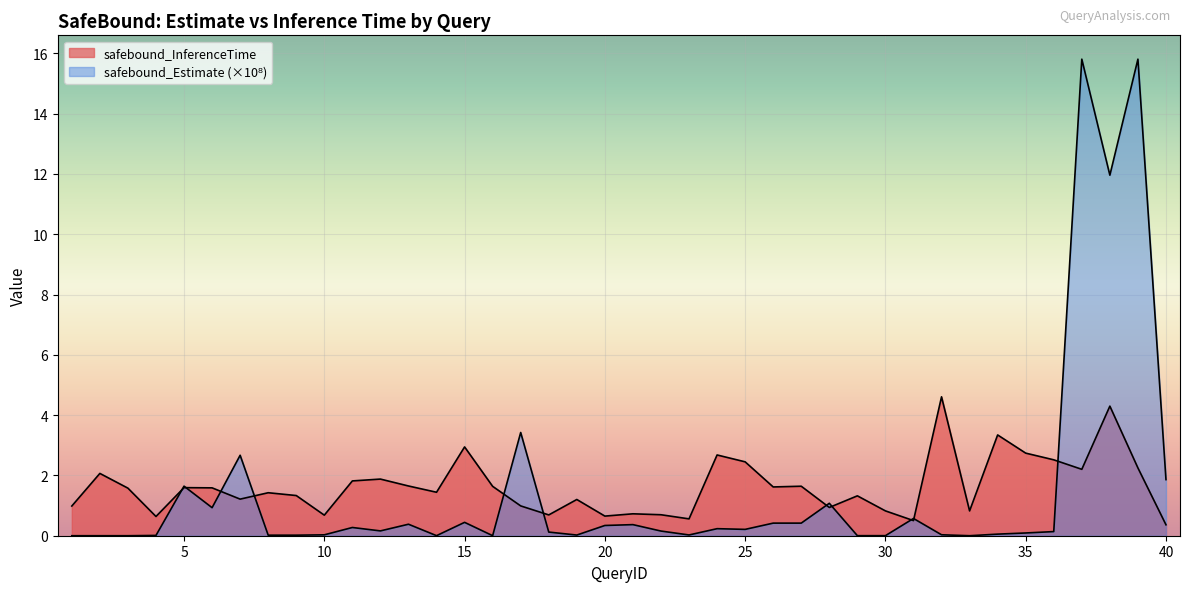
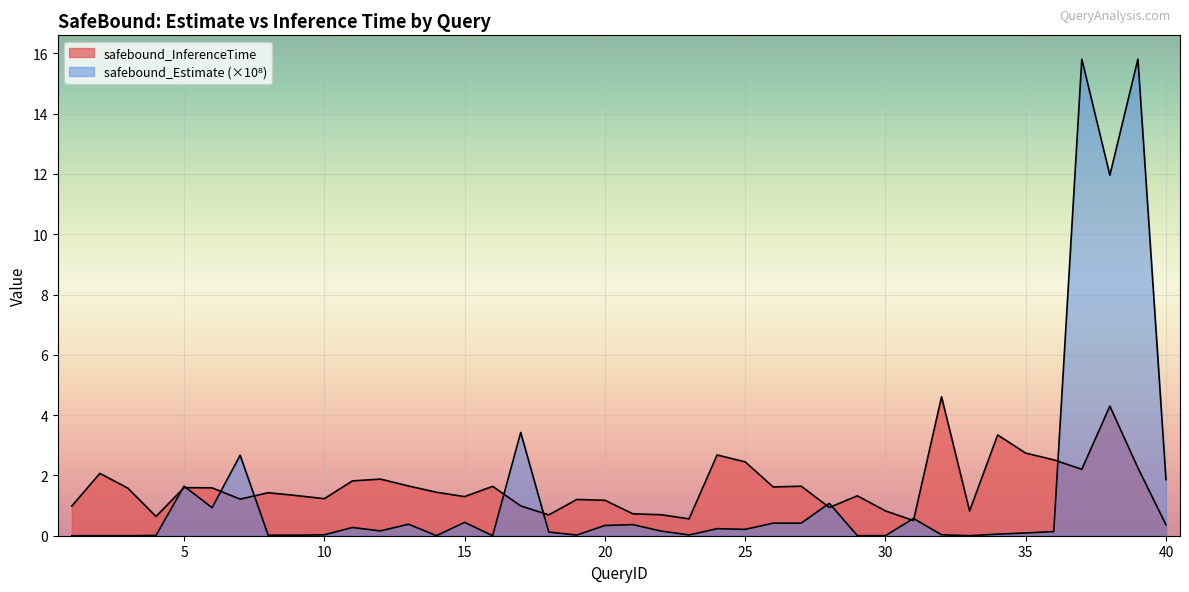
safebound_InferenceTime, 10: 0.7 -> 1.2
safebound_InferenceTime, 15: 2.9 -> 1.3
safebound_InferenceTime, 20: 0.7 -> 1.2
